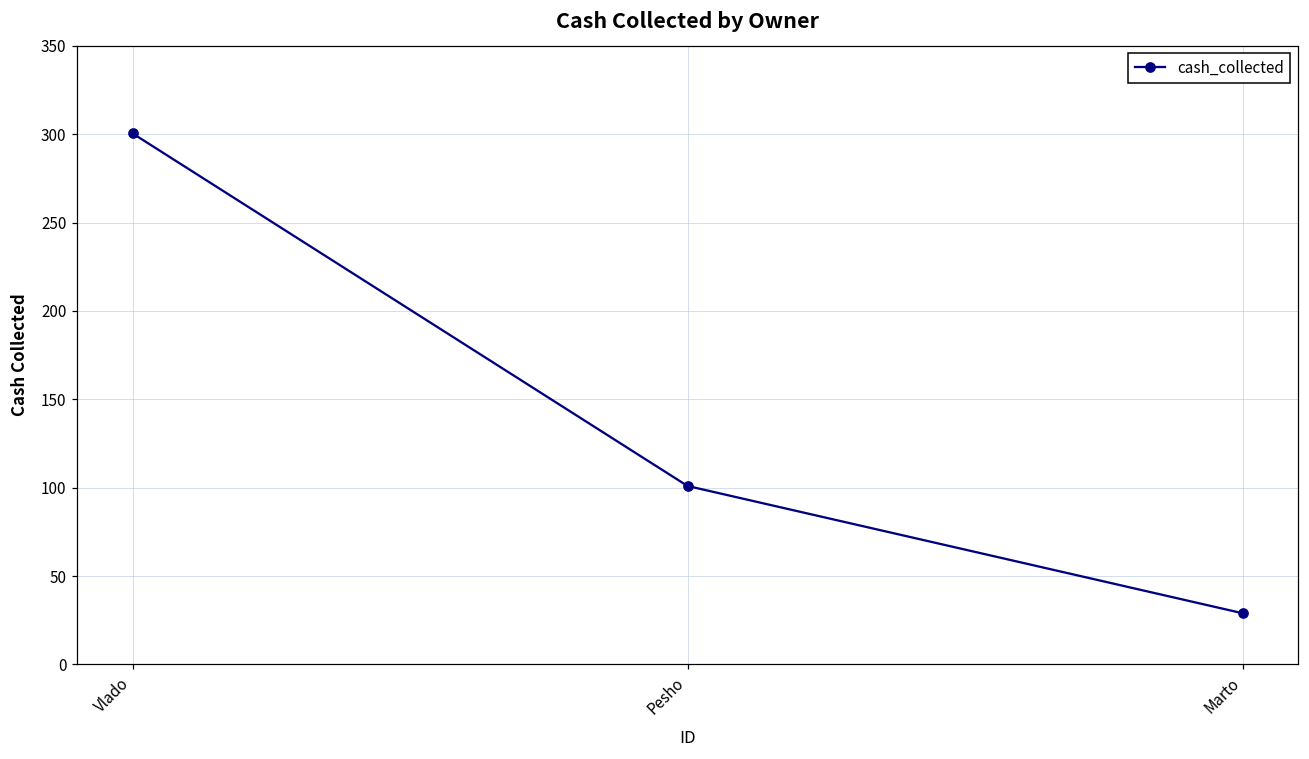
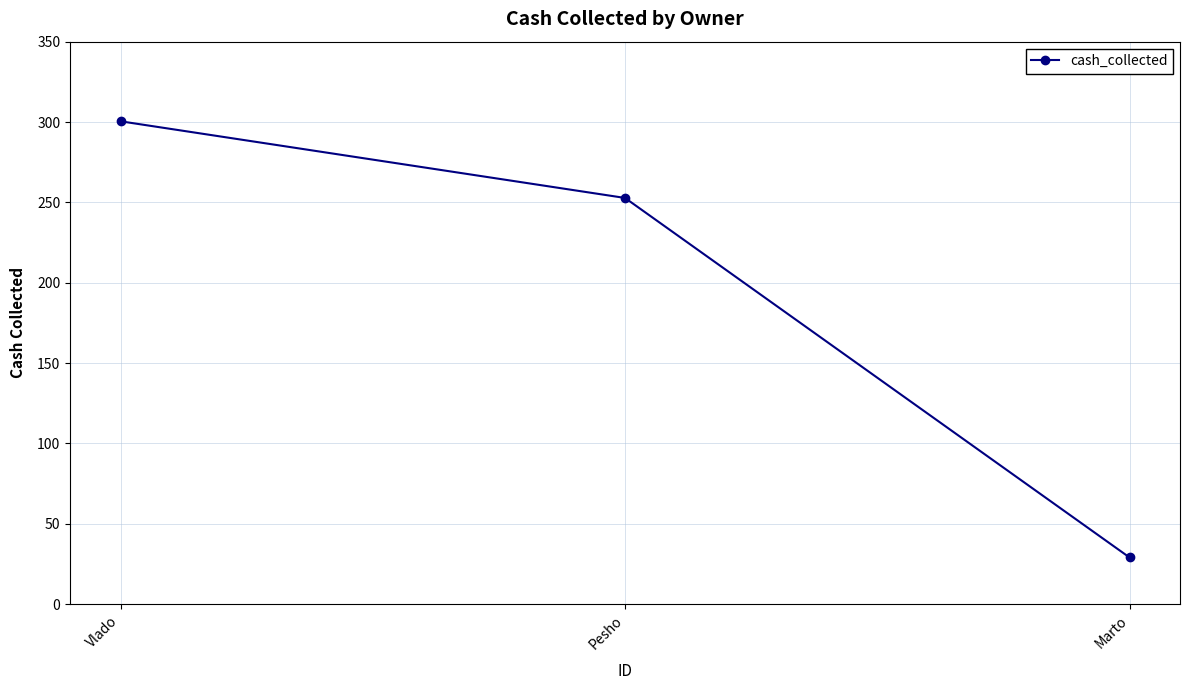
Pesho: 101 -> 253
